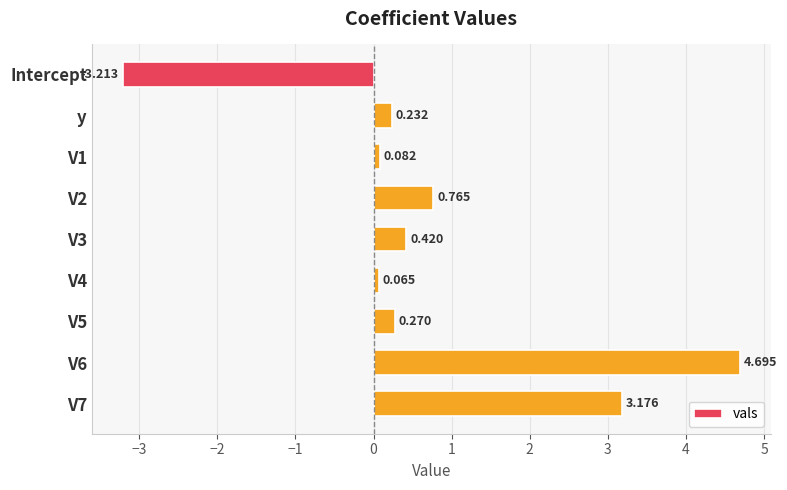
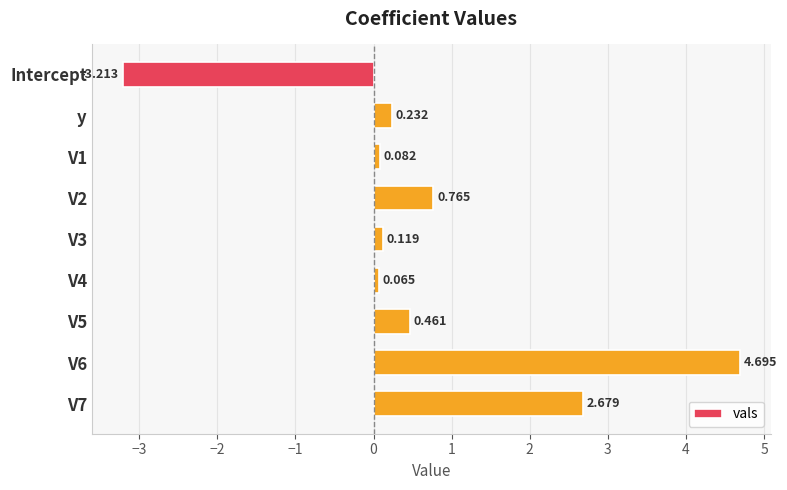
V3: 0.420 -> 0.119
V5: 0.270 -> 0.461
V7: 3.176 -> 2.679
